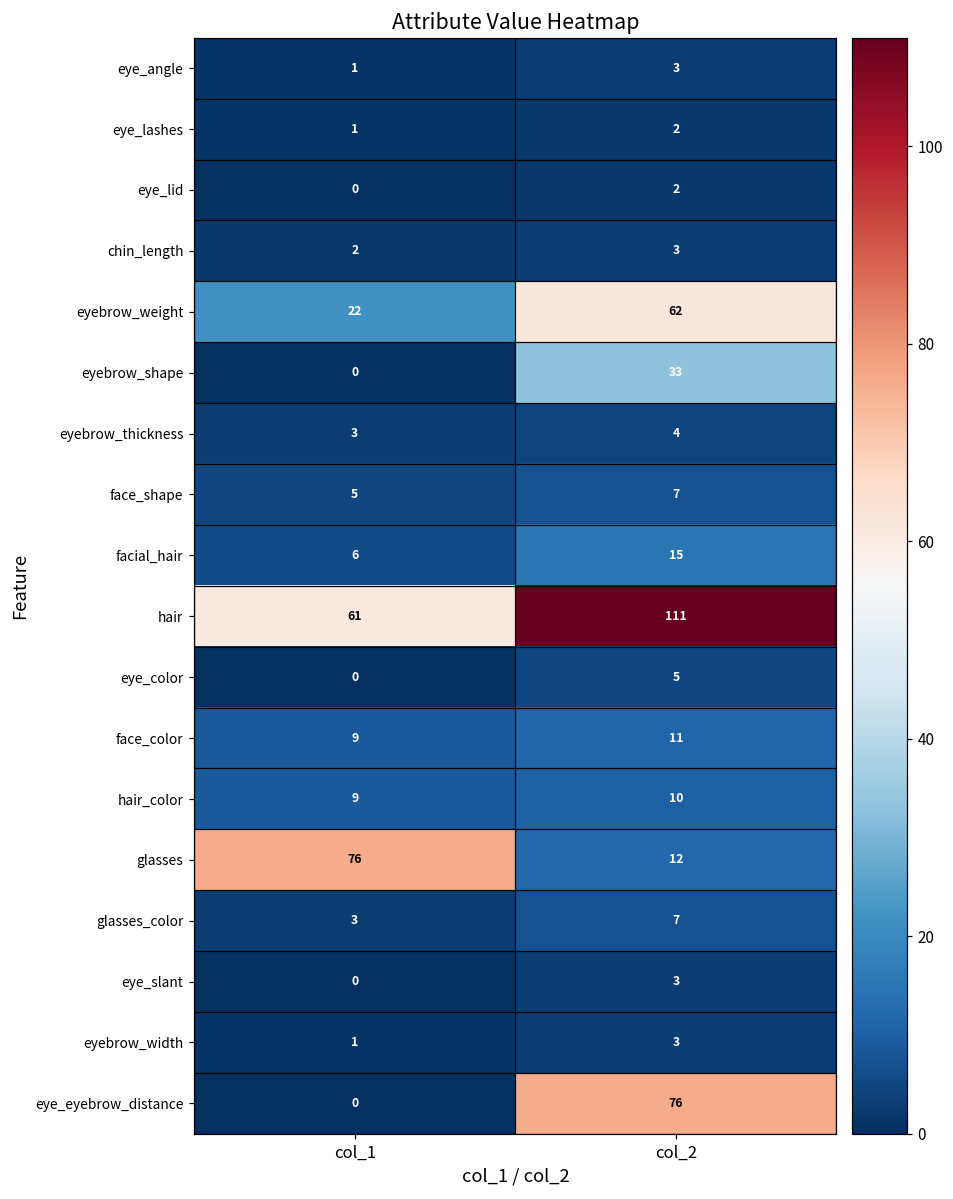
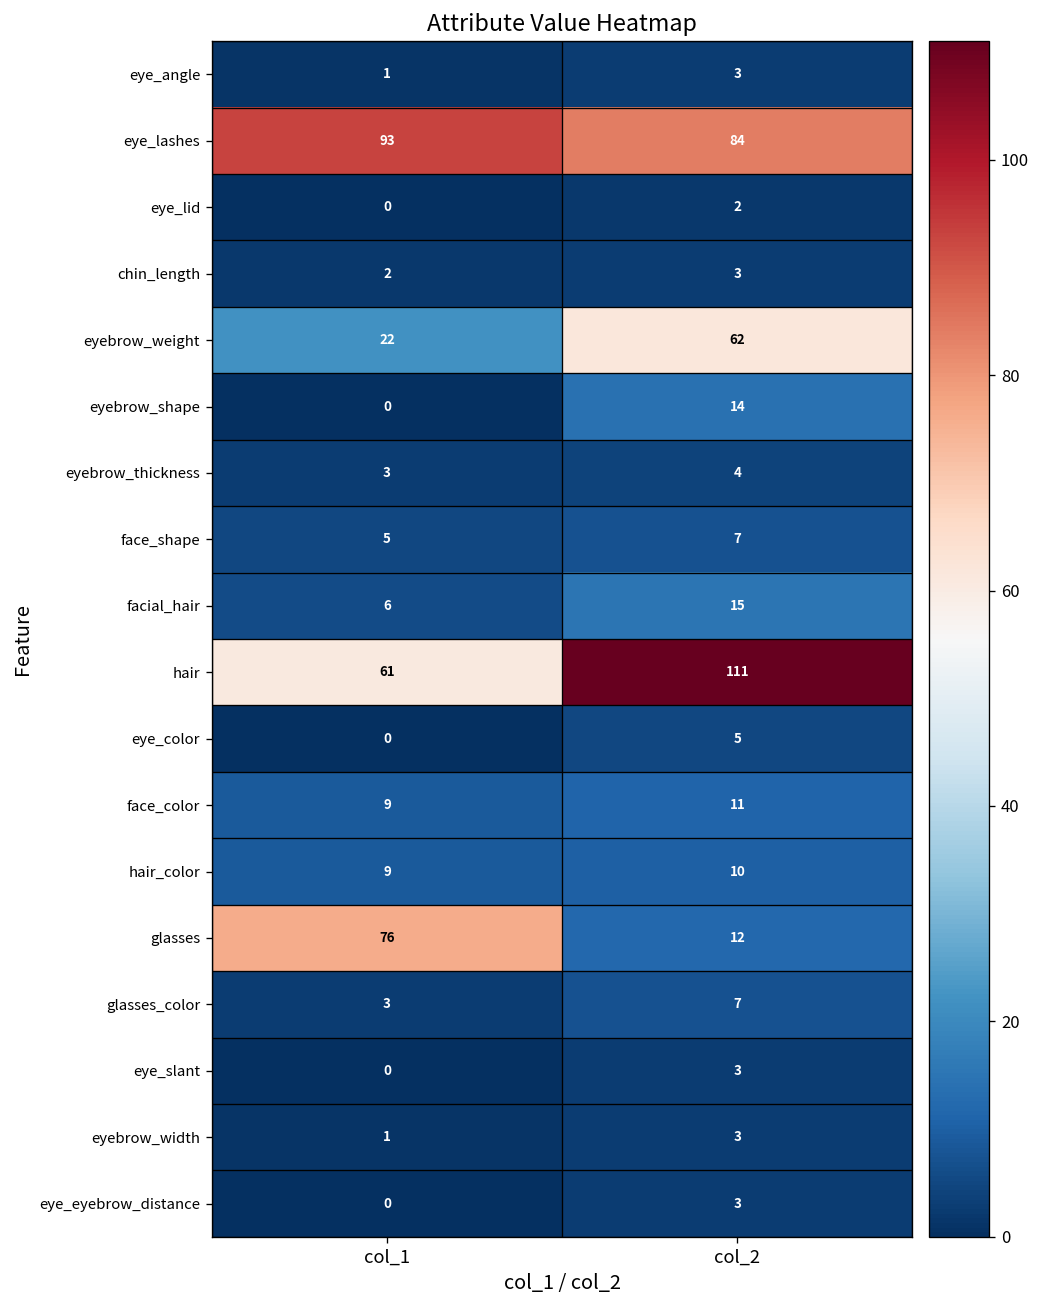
eye_lashes, col_1: 1 -> 93
eye_lashes, col_2: 2 -> 84
eyebrow_shape, col_2: 33 -> 14
eye_eyebrow_distance, col_2: 76 -> 3
